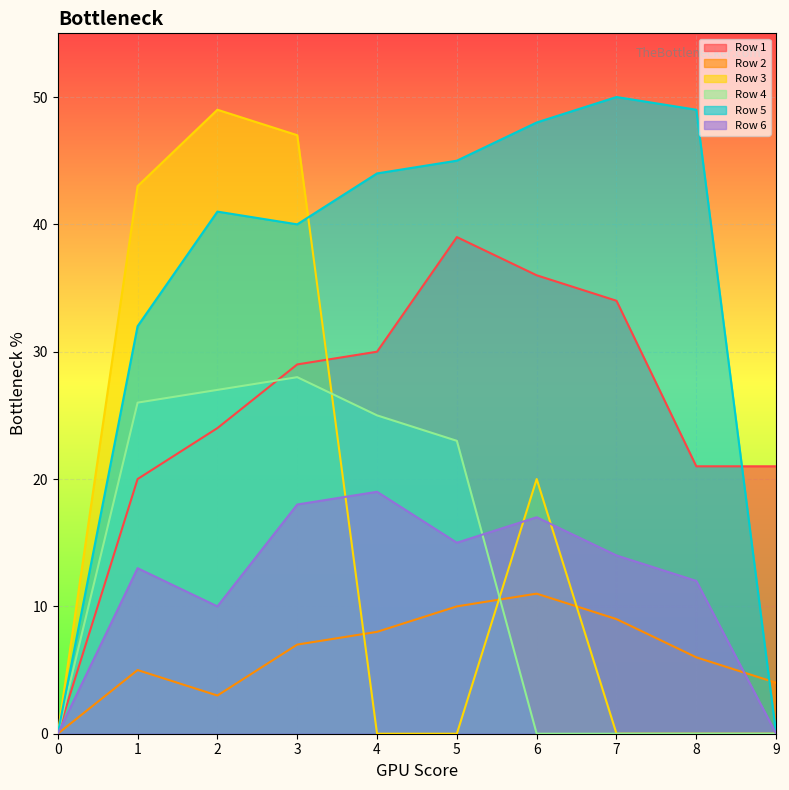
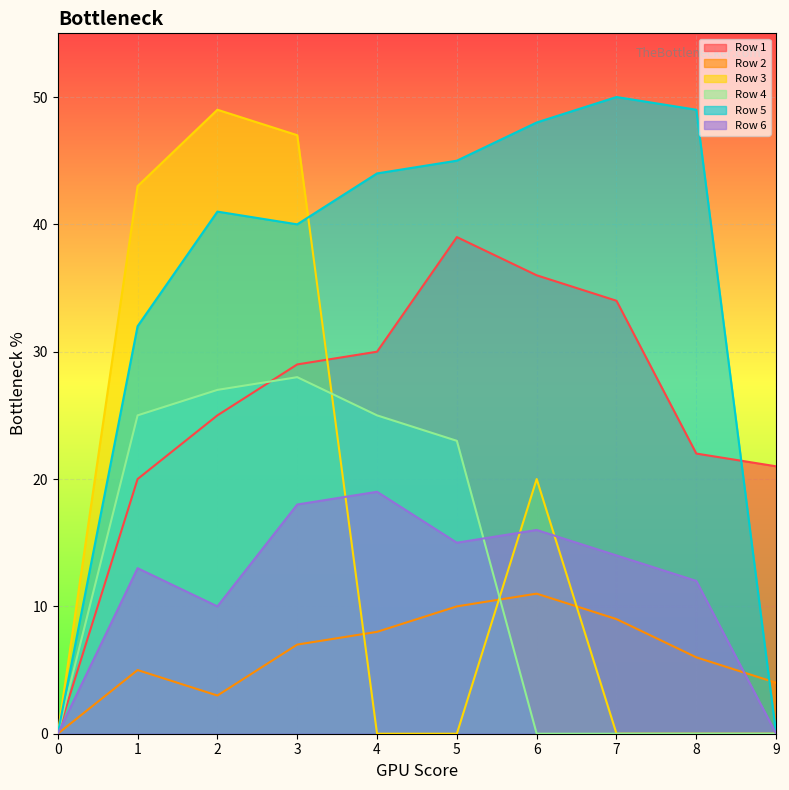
Row 4, 1: 26 -> 25
Row 1, 2: 24 -> 25
Row 6, 6: 17 -> 16
Row 1, 8: 21 -> 22
